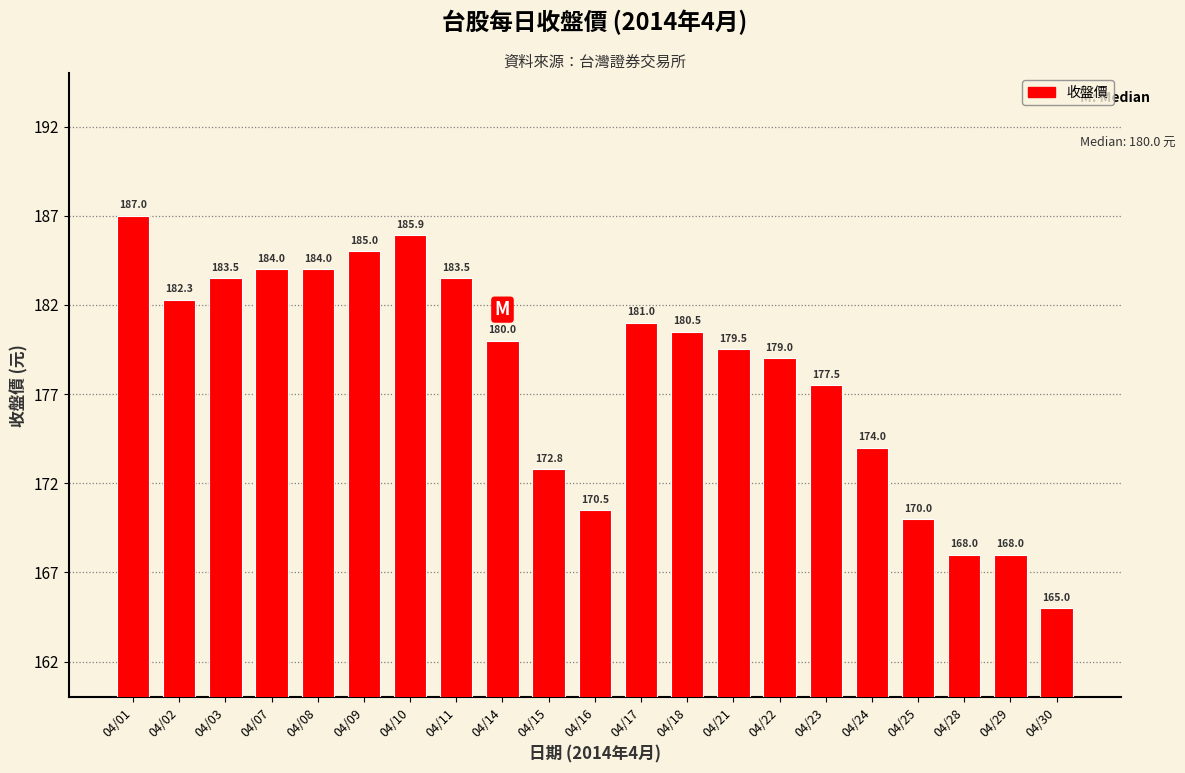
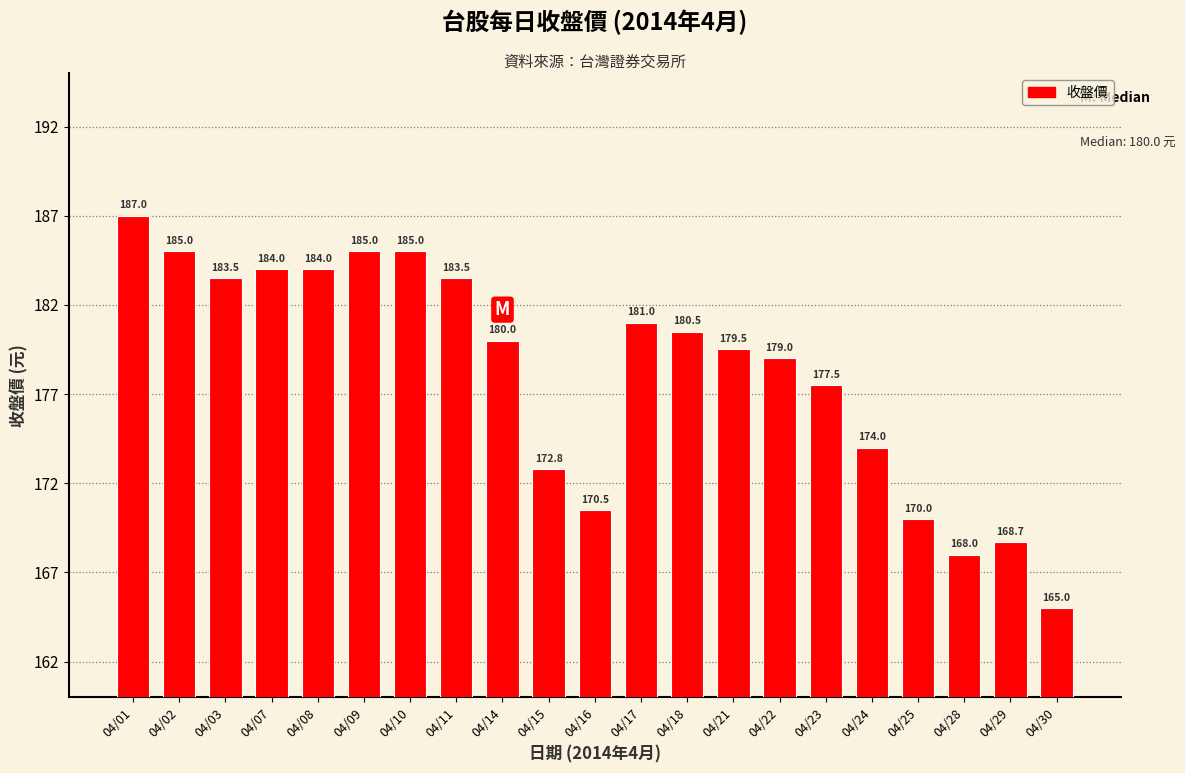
04/02: 182.3 -> 185.0
04/10: 185.9 -> 185.0
04/29: 168.0 -> 168.7
